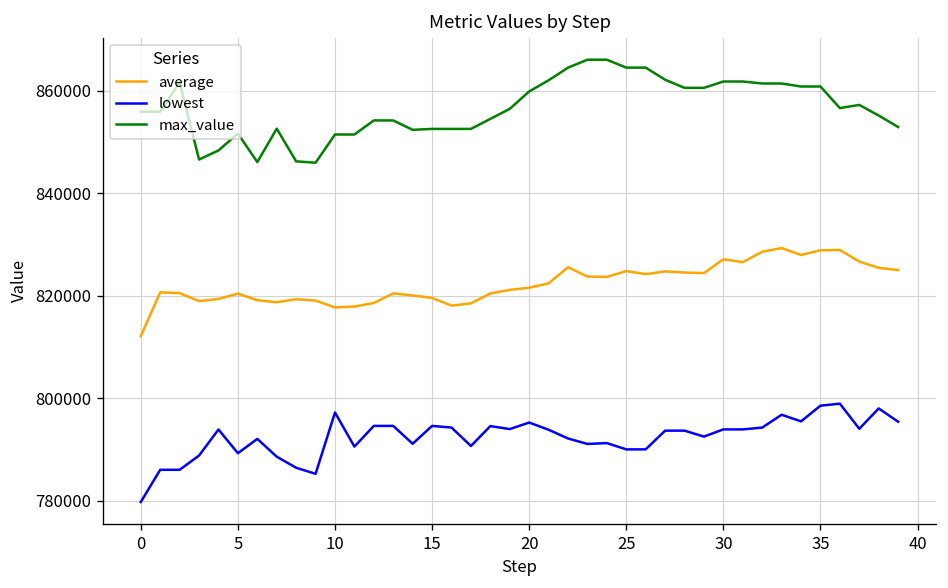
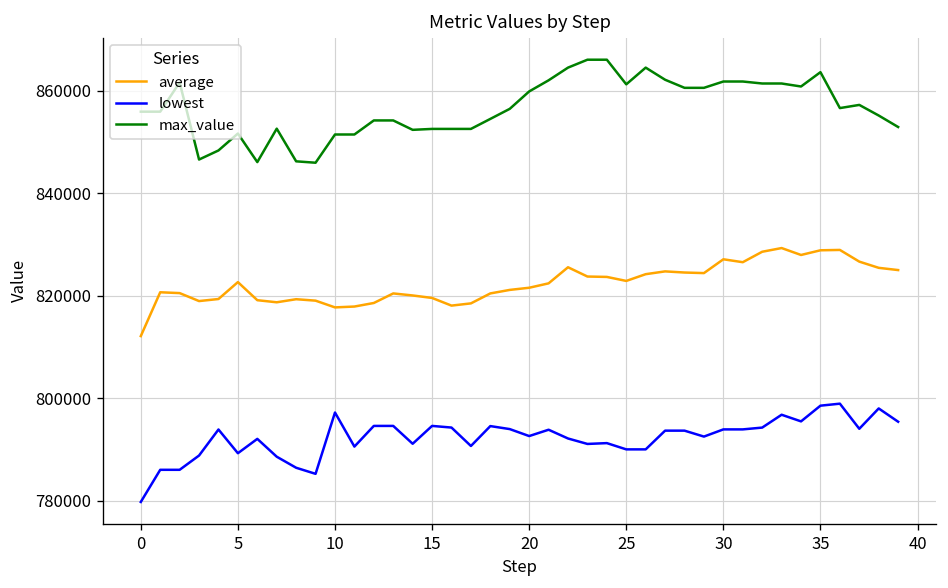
average, 5: 820000 -> 823000
lowest, 20: 795000 -> 793000
average, 25: 825000 -> 823000
max_value, 25: 864000 -> 861000
max_value, 35: 861000 -> 864000
